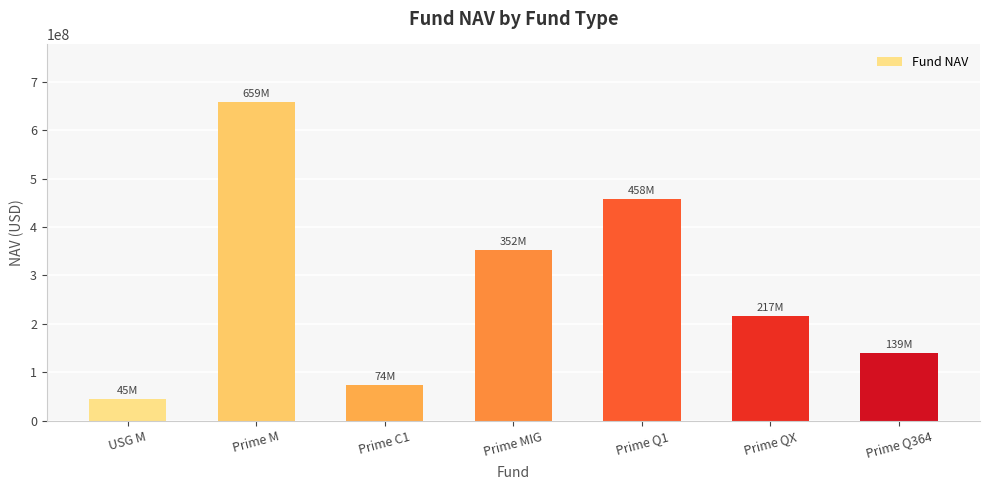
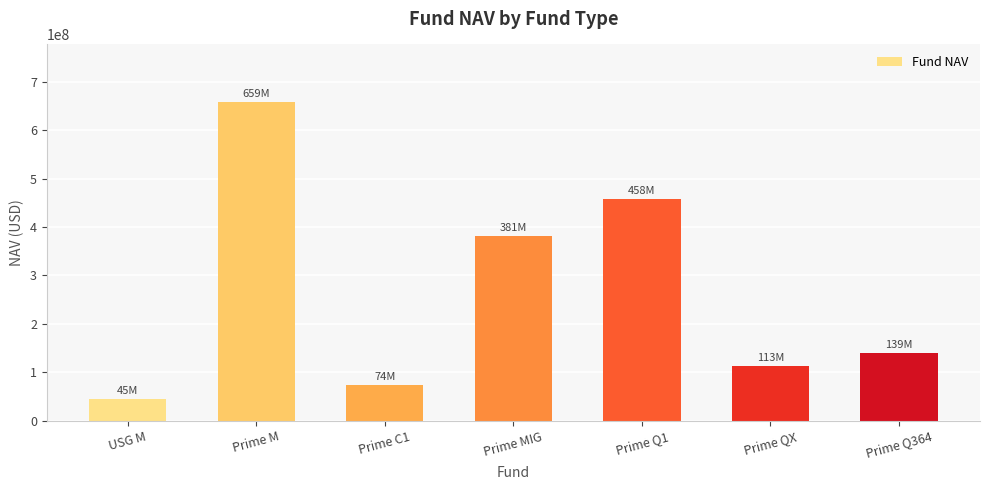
Prime MIG: 352M -> 381M
Prime QX: 217M -> 113M
